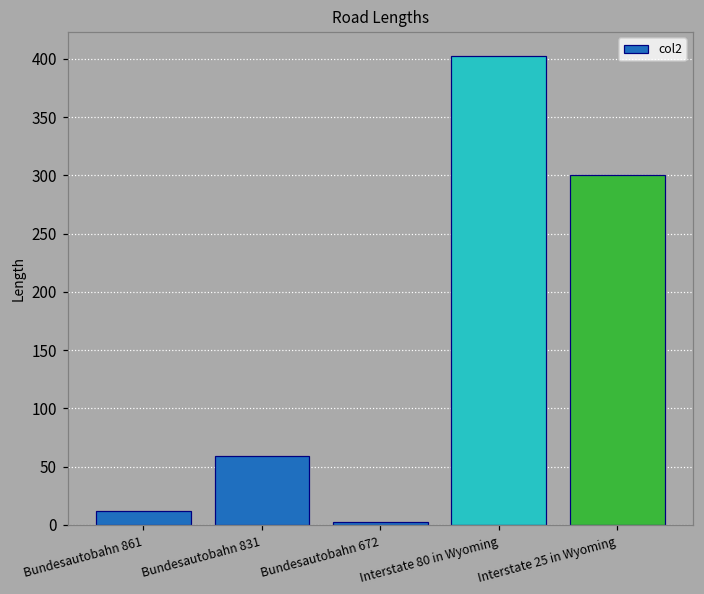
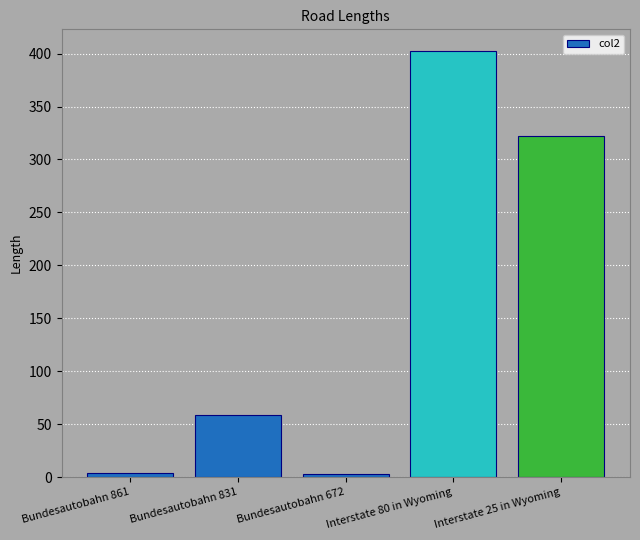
Bundesautobahn 861: 12 -> 4
Interstate 25 in Wyoming: 301 -> 322
